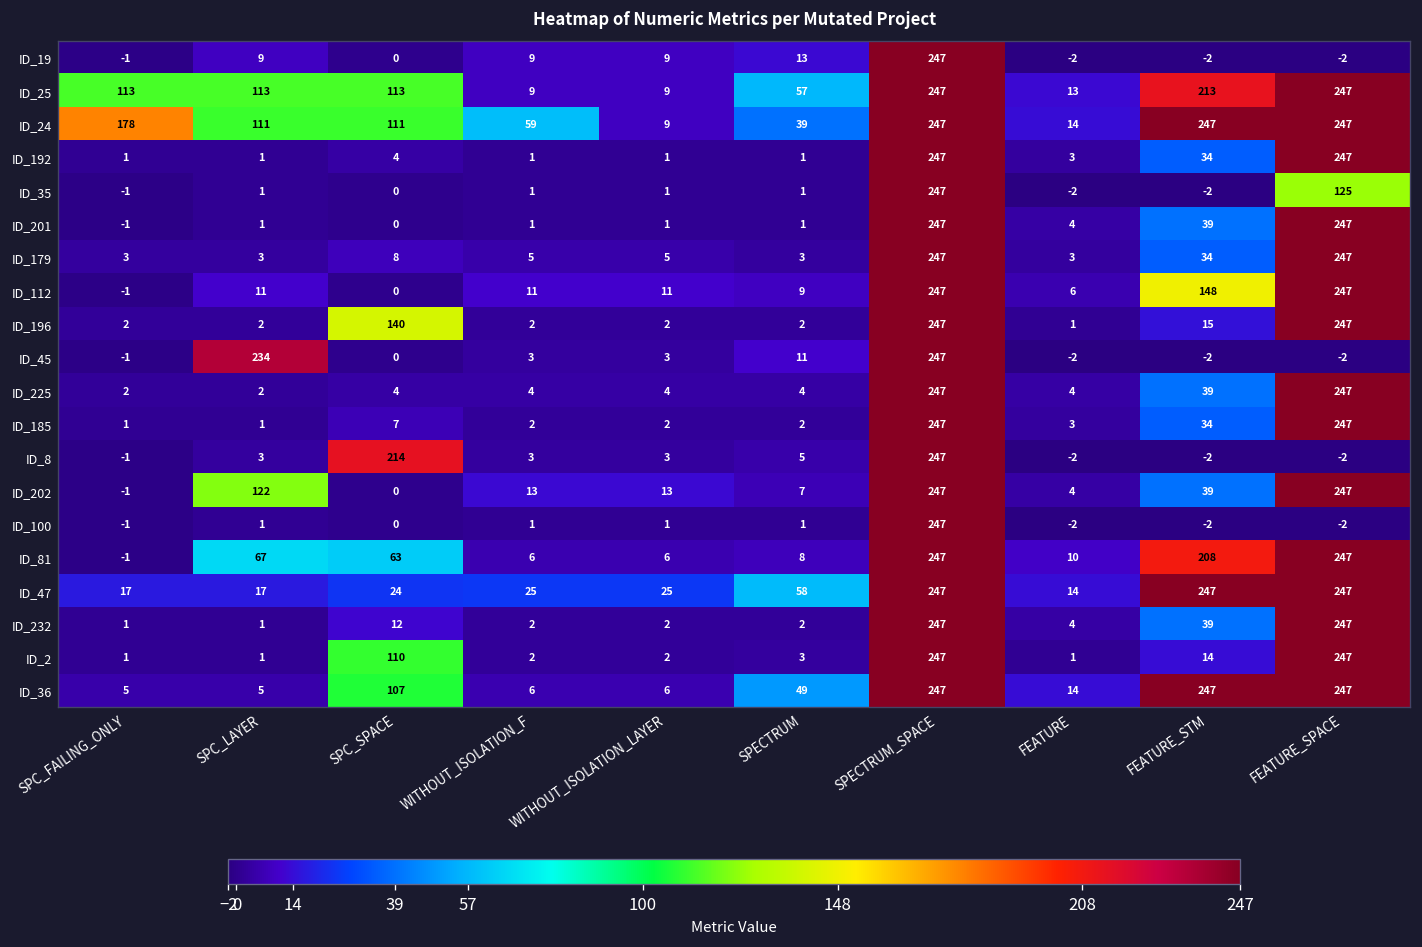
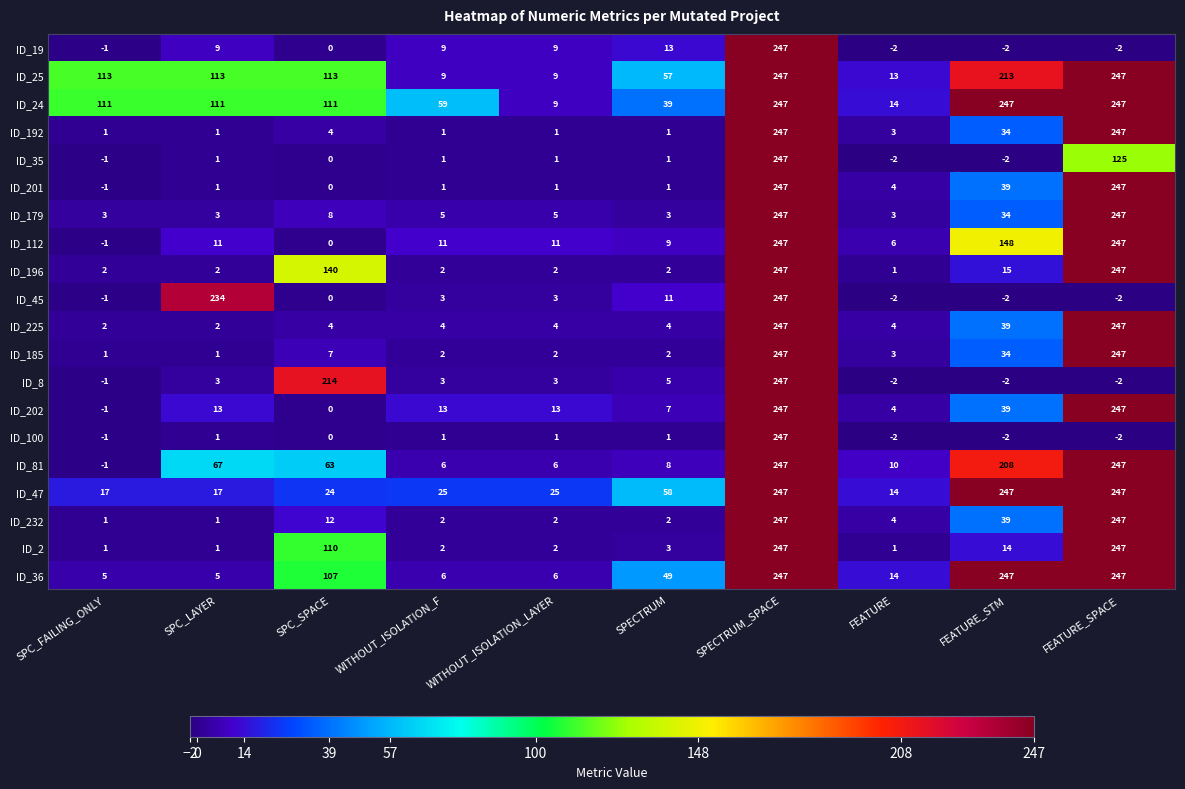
ID_24, SPC_FAILING_ONLY: 178 -> 111
ID_202, SPC_LAYER: 122 -> 13
